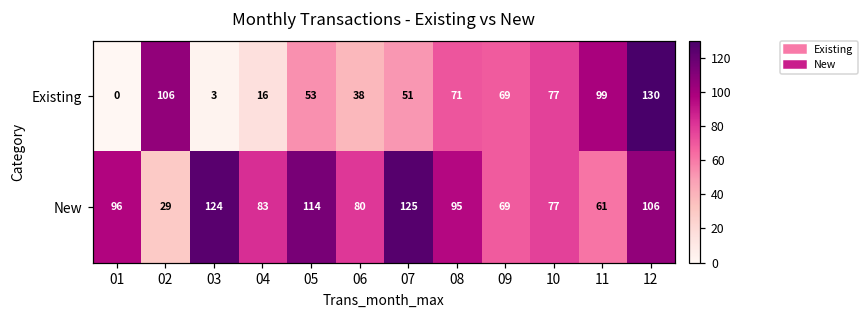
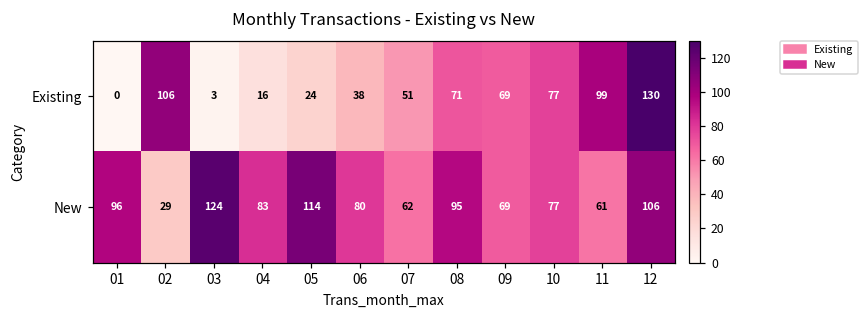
Existing, 05: 53 -> 24
New, 07: 125 -> 62
